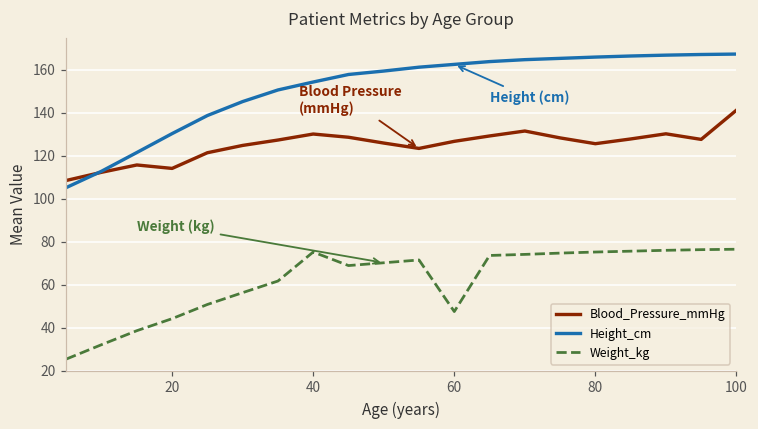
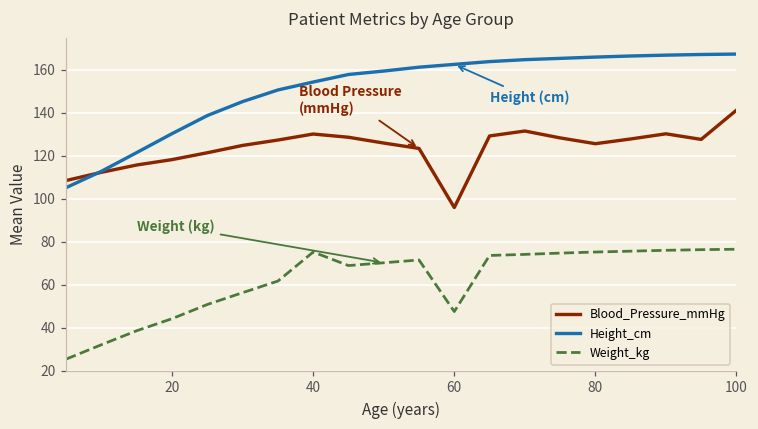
Blood_Pressure_mmHg, 20: 114 -> 118
Blood_Pressure_mmHg, 60: 127 -> 96
